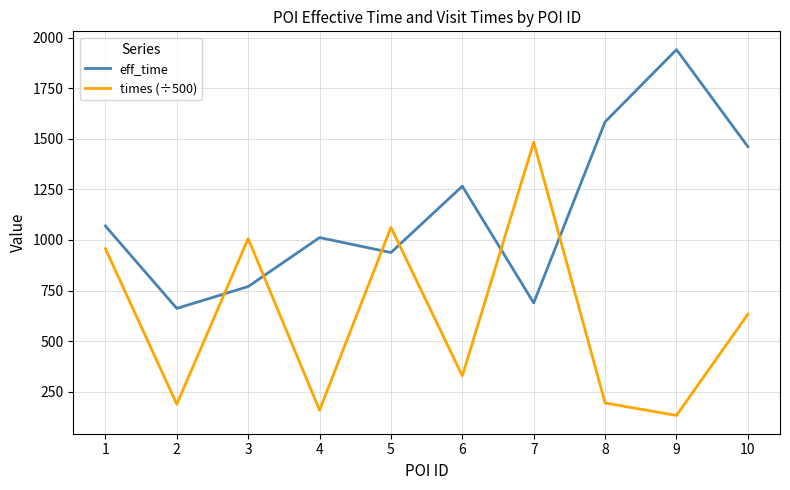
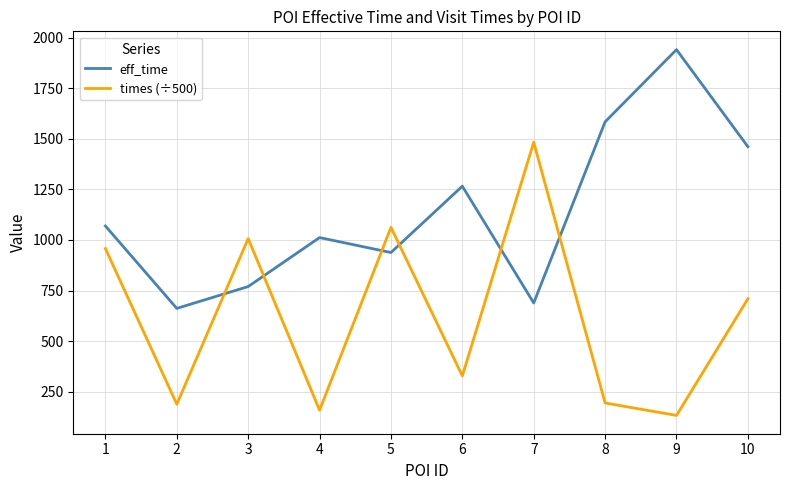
times (÷500), 10: 630 -> 710
